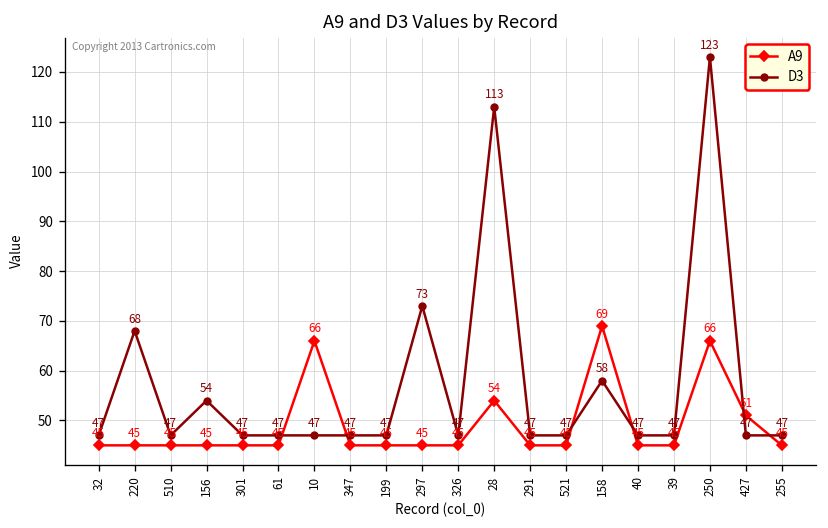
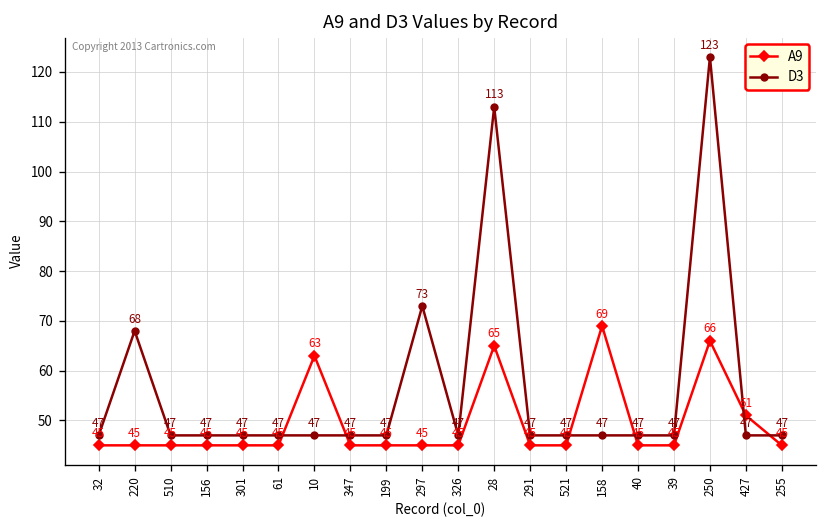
D3, 156: 54 -> 47
A9, 10: 66 -> 63
A9, 28: 54 -> 65
D3, 158: 58 -> 47
